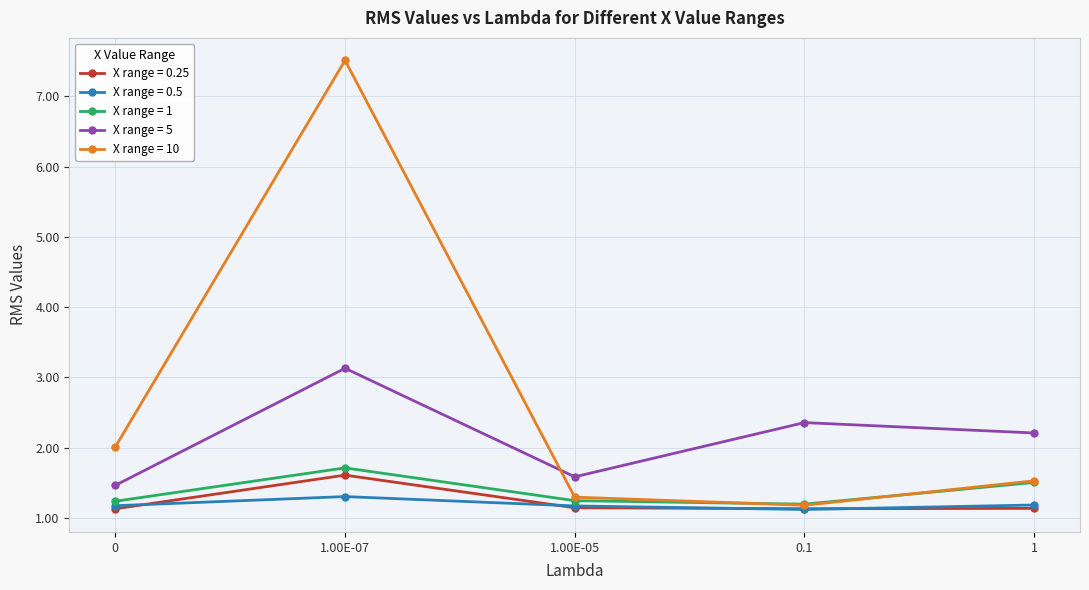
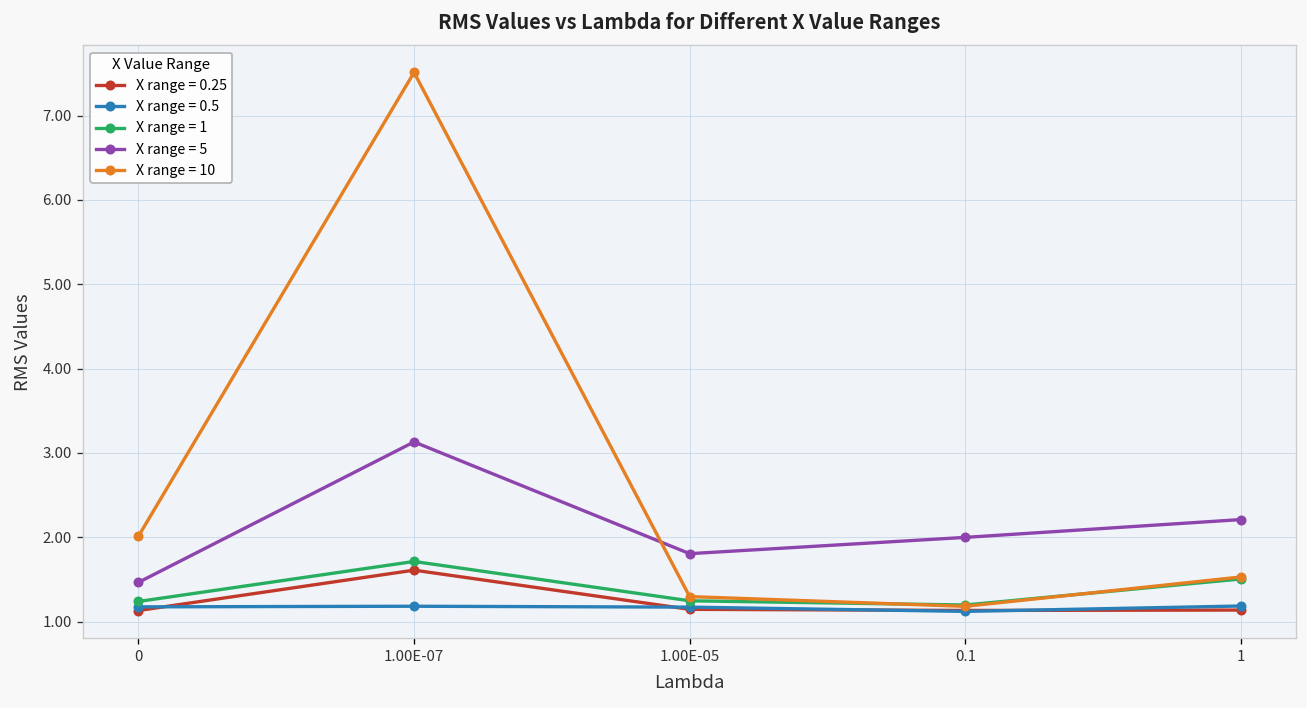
X range = 0.5, 1.00E-07: 1.3 -> 1.2
X range = 5, 1.00E-05: 1.6 -> 1.8
X range = 5, 0.1: 2.4 -> 2.0
